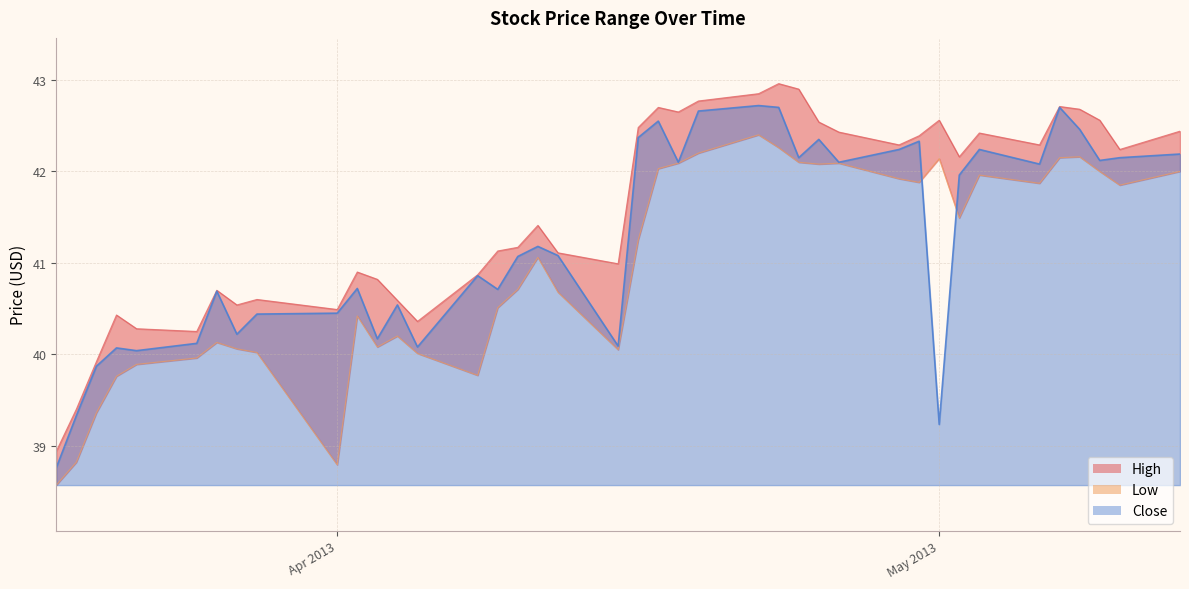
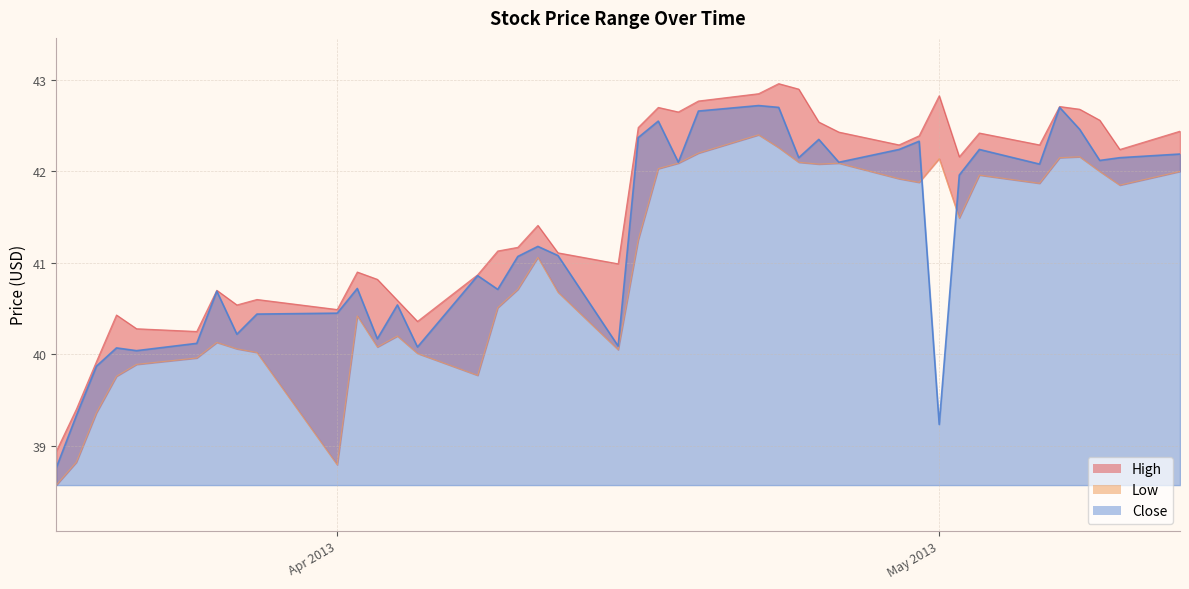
High, May 2013: 42.6 -> 42.8
